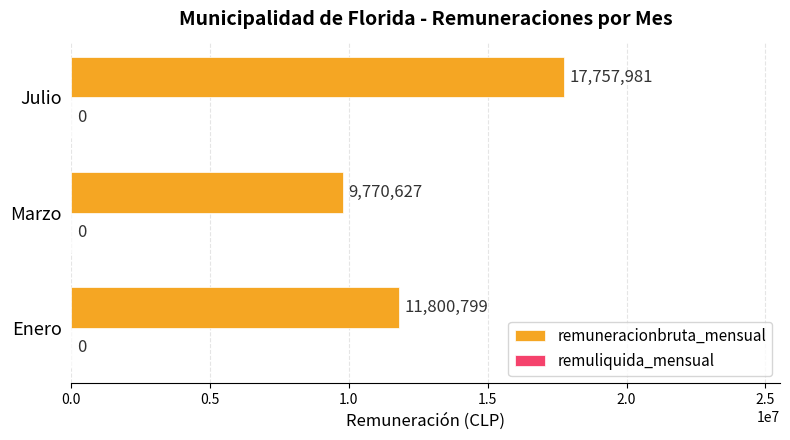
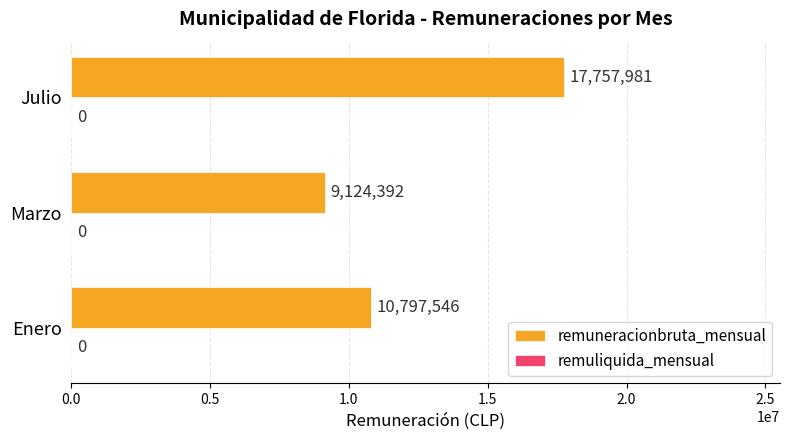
remuneracionbruta_mensual, Marzo: 9,770,627 -> 9,124,392
remuneracionbruta_mensual, Enero: 11,800,799 -> 10,797,546
